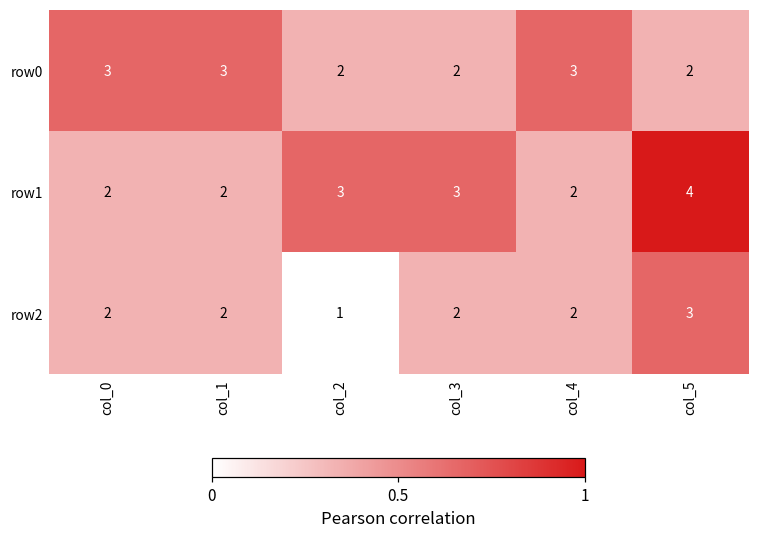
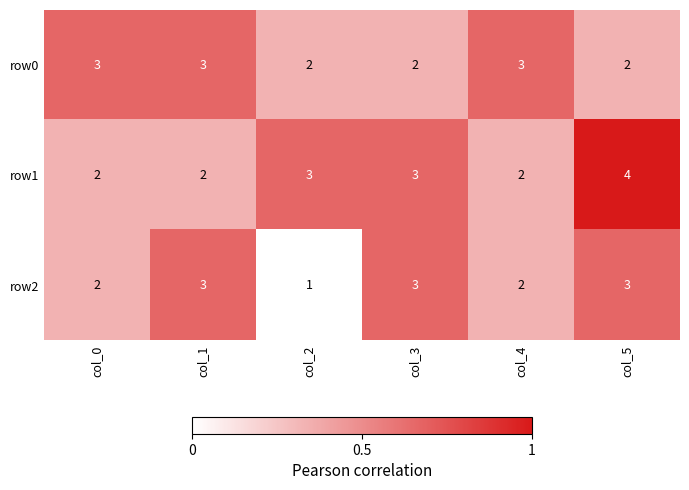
row2, col_1: 2 -> 3
row2, col_3: 2 -> 3
